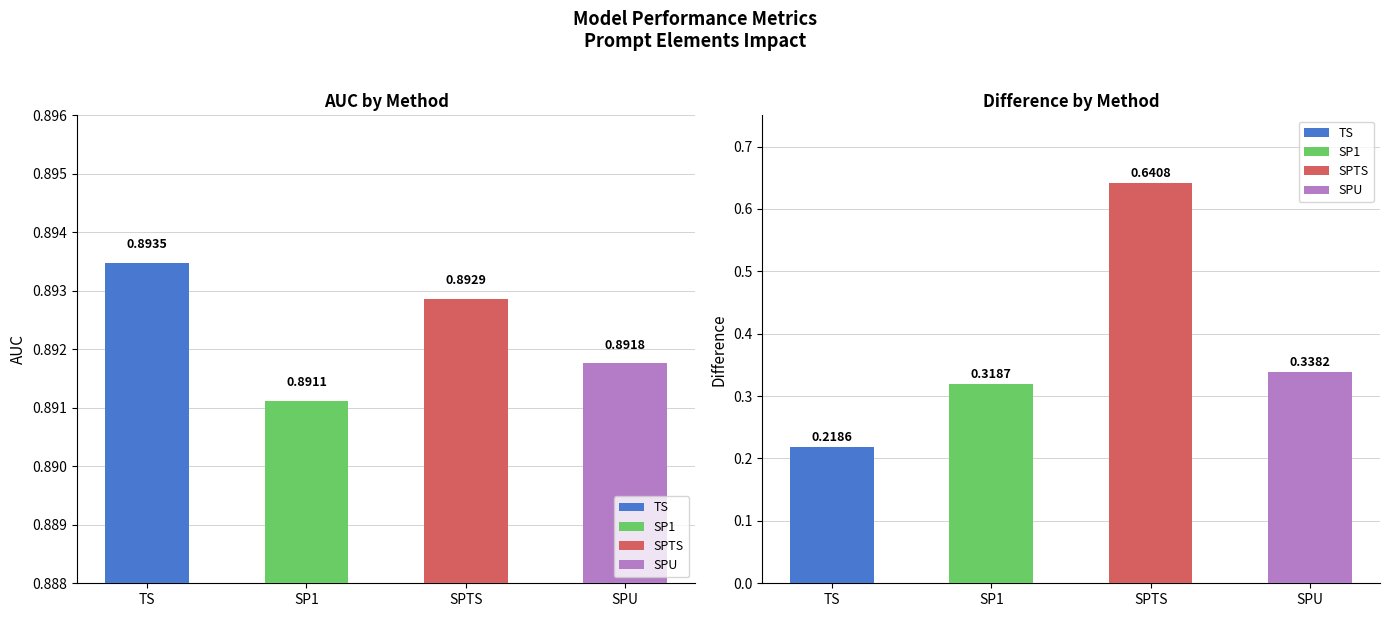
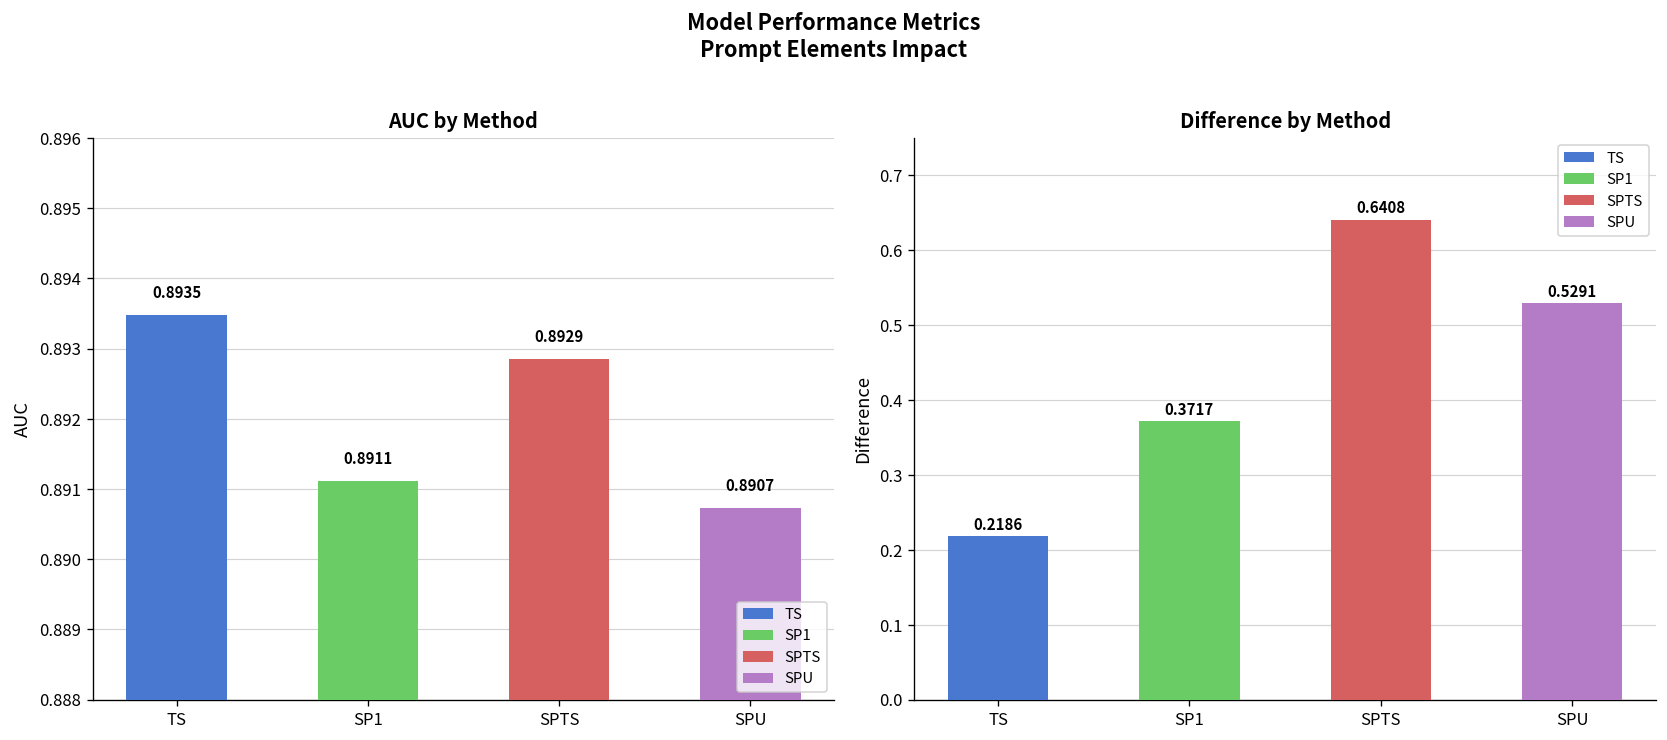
AUC by Method, SPU: 0.8918 -> 0.8907
Difference by Method, SP1: 0.3187 -> 0.3717
Difference by Method, SPU: 0.3382 -> 0.5291
